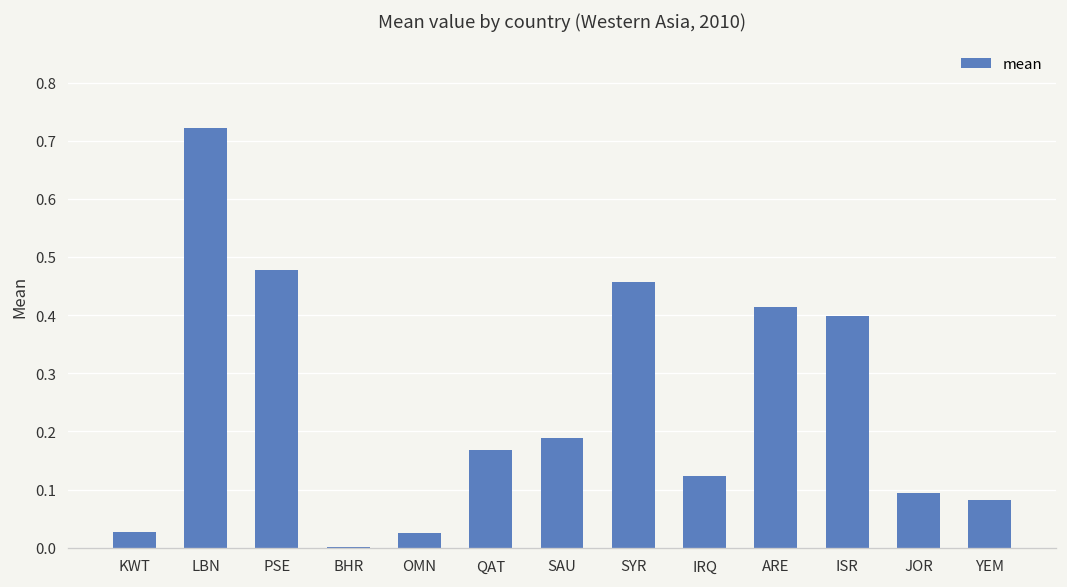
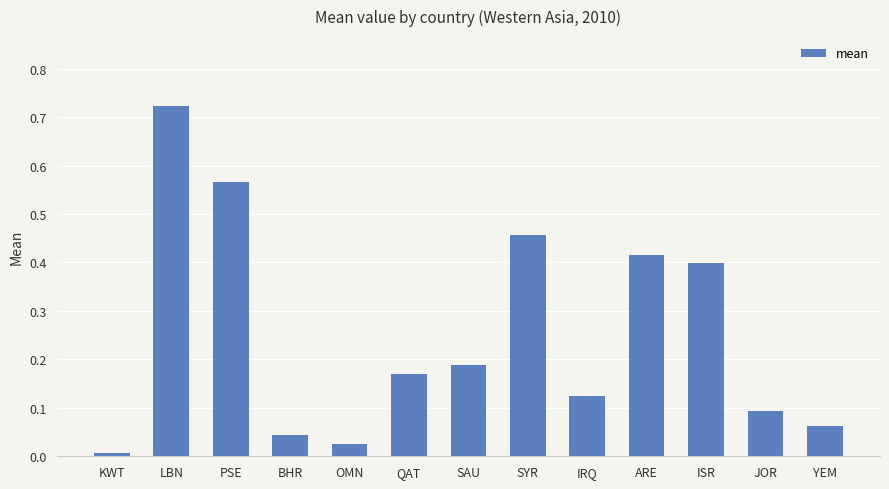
KWT: 0.03 -> 0.01
PSE: 0.48 -> 0.57
BHR: 0.00 -> 0.04
YEM: 0.08 -> 0.06
